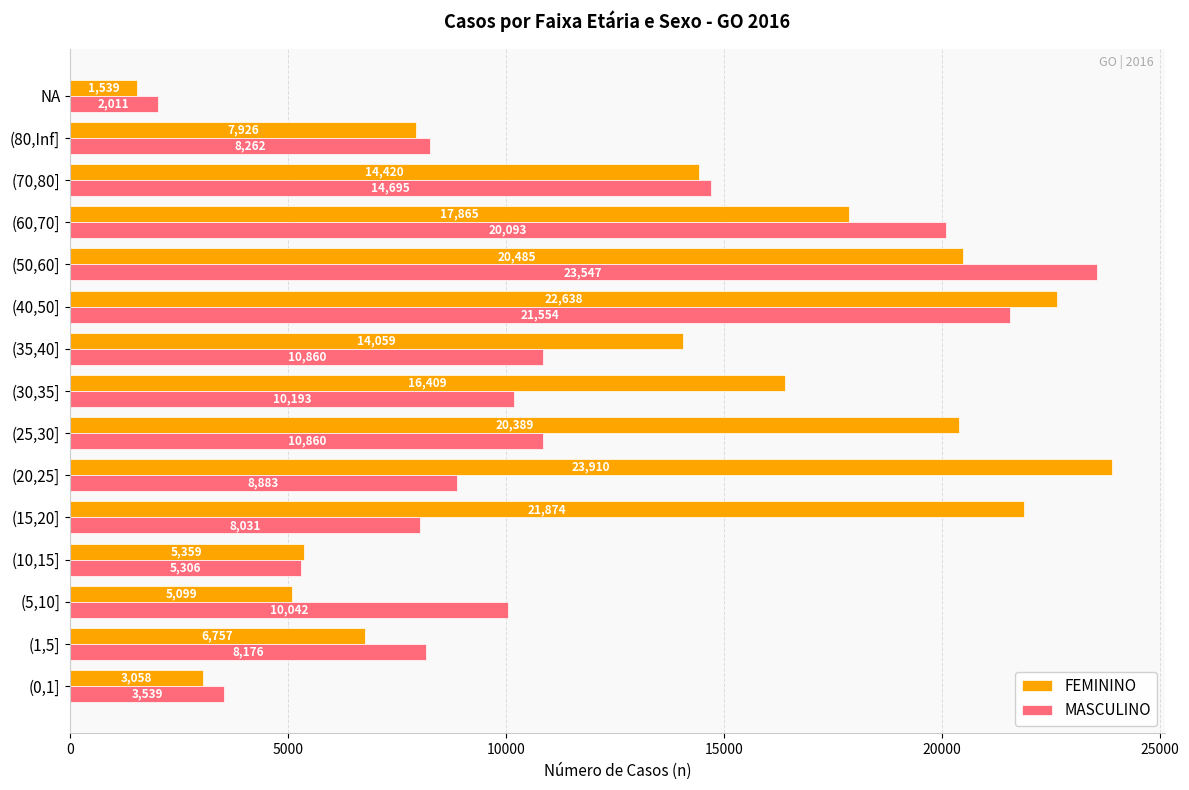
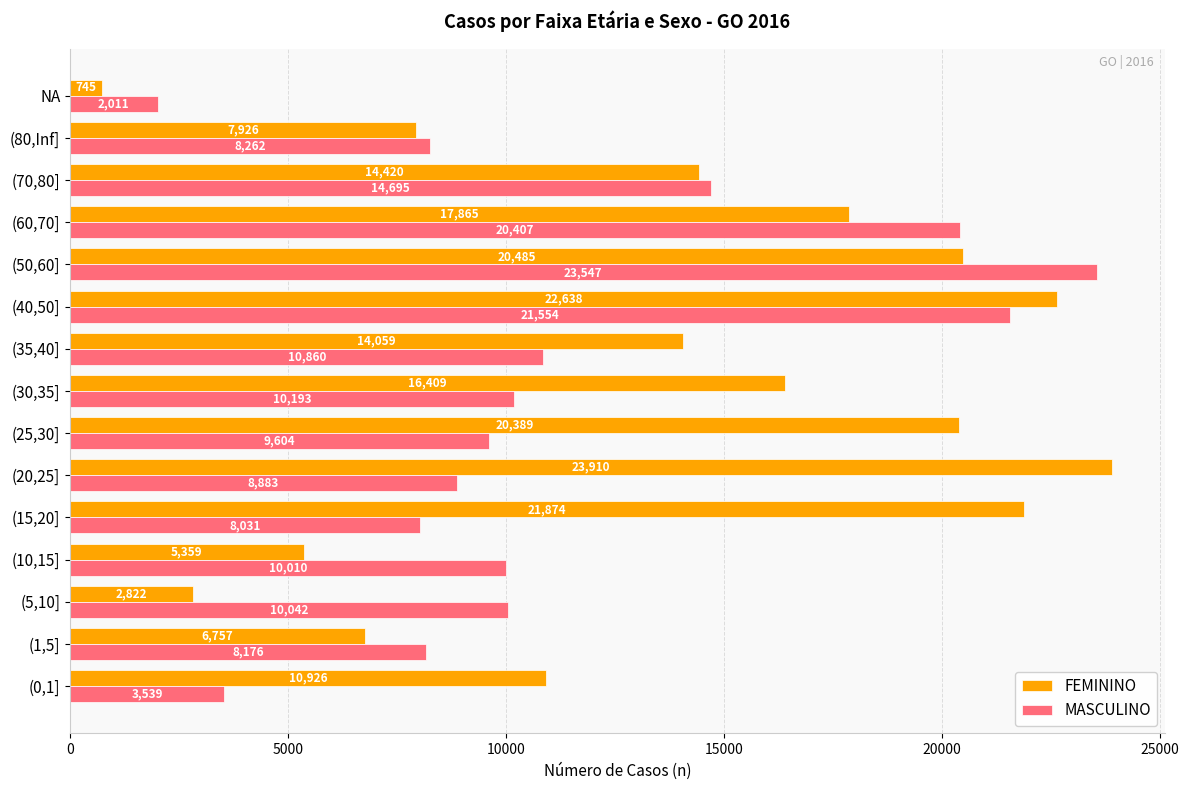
FEMININO, NA: 1,539 -> 745
MASCULINO, (60,70]: 20,093 -> 20,407
MASCULINO, (25,30]: 10,860 -> 9,604
MASCULINO, (10,15]: 5,306 -> 10,010
FEMININO, (5,10]: 5,099 -> 2,822
FEMININO, (0,1]: 3,058 -> 10,926
